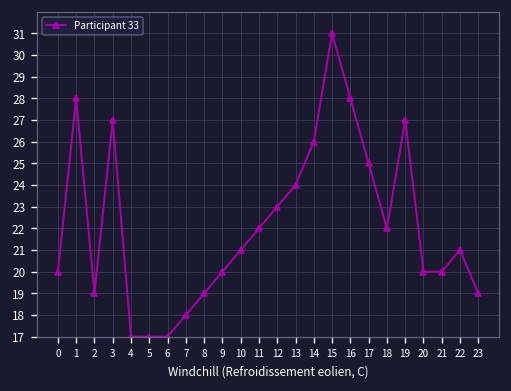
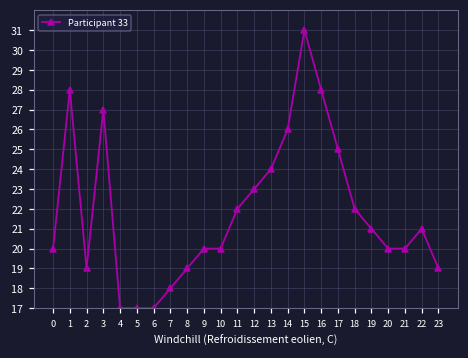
10: 21 -> 20
19: 27 -> 21
